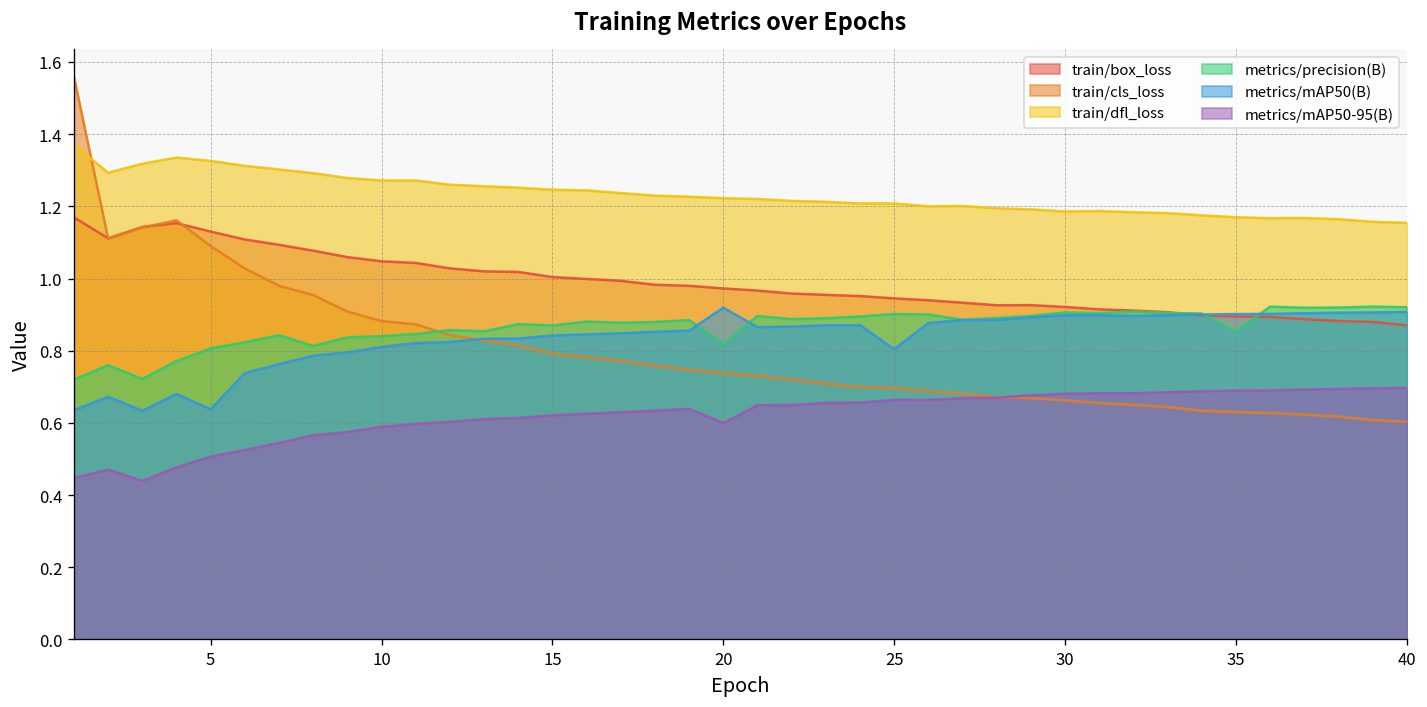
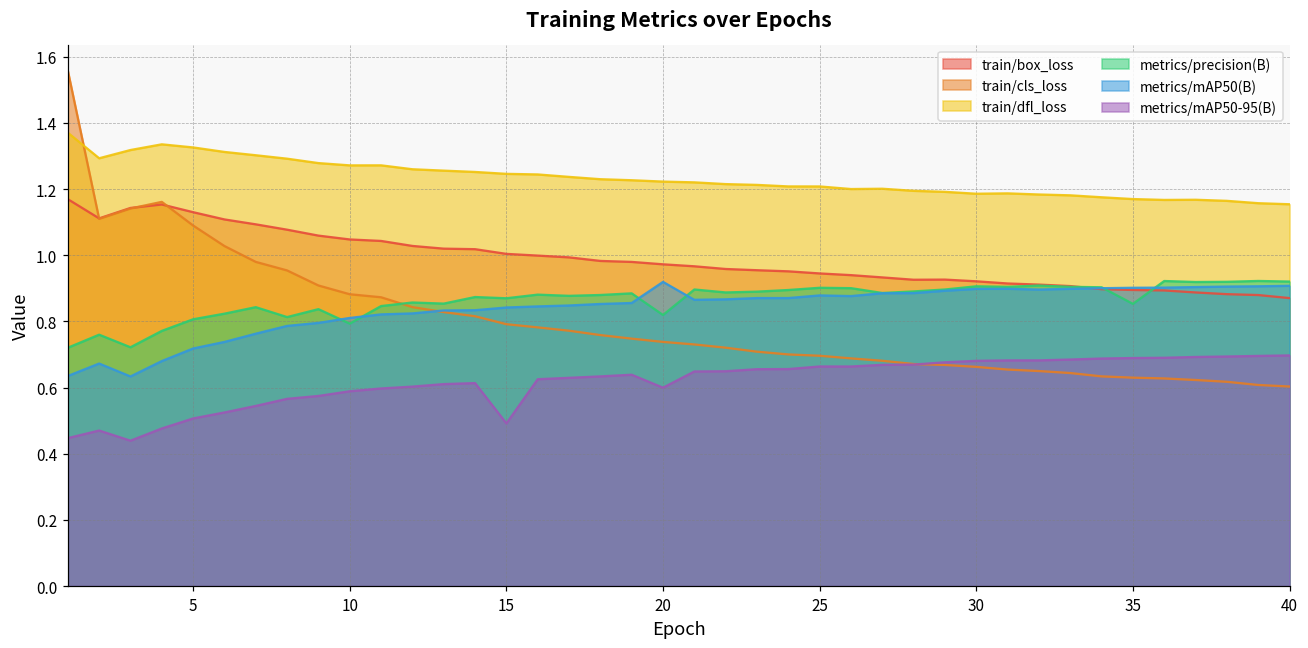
metrics/mAP50(B), 5: 0.64 -> 0.72
metrics/precision(B), 10: 0.84 -> 0.79
metrics/mAP50-95(B), 15: 0.62 -> 0.49
metrics/mAP50(B), 25: 0.80 -> 0.88
